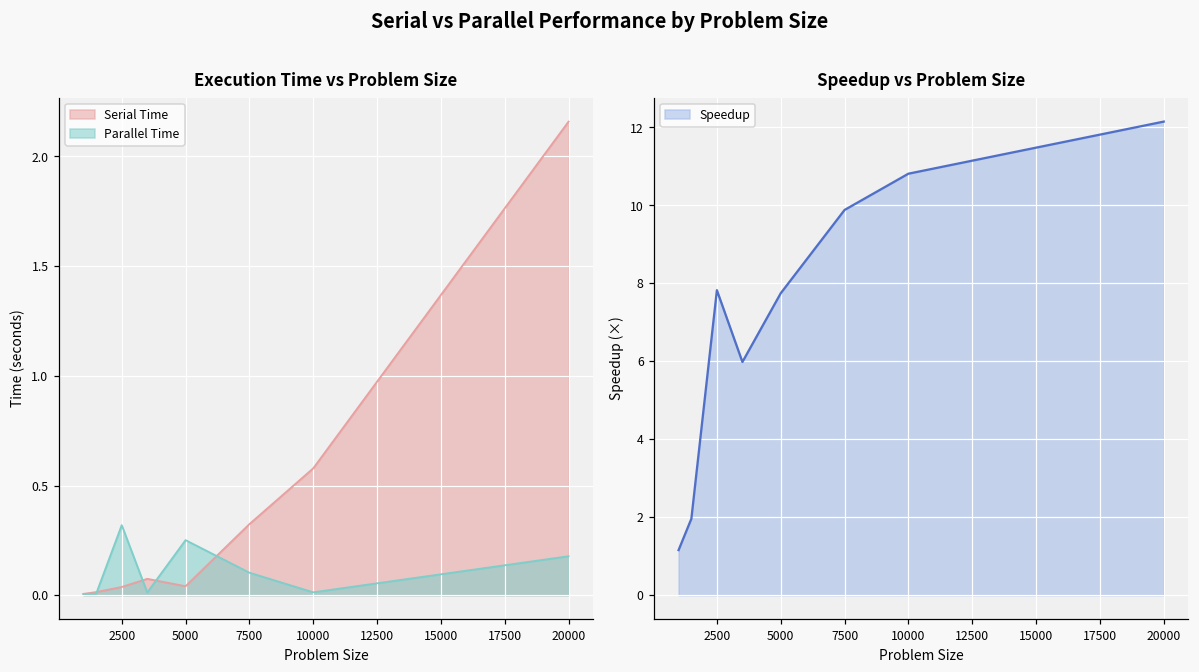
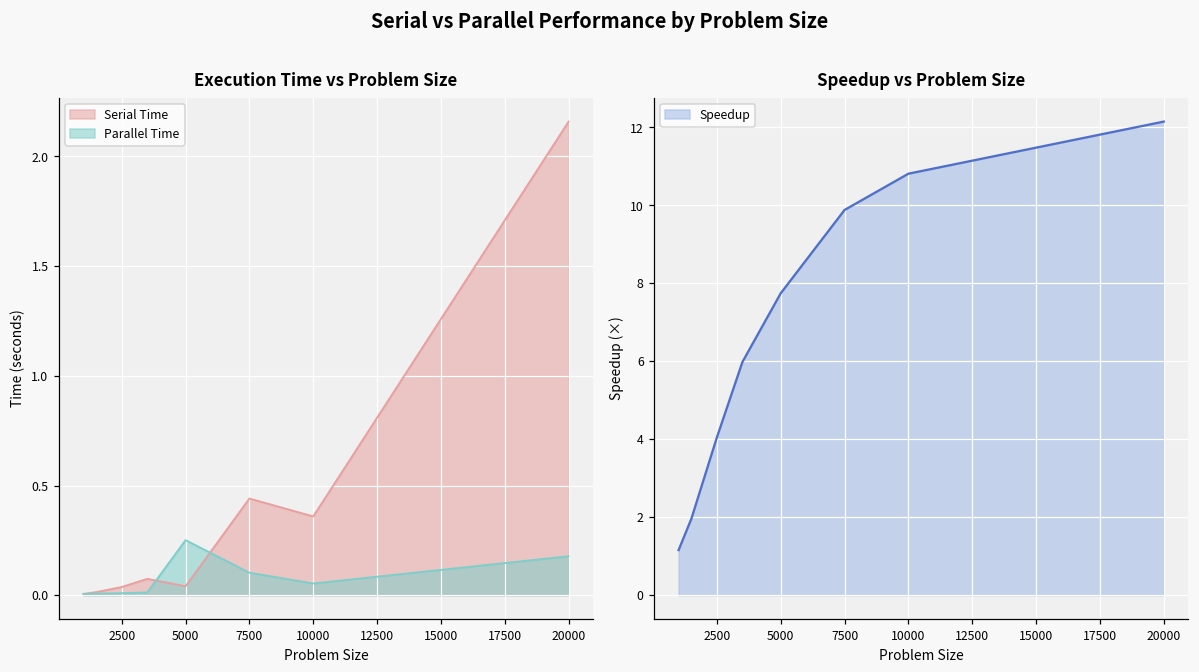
Execution Time vs Problem Size, Parallel Time, 2500: 0.32 -> 0.01
Execution Time vs Problem Size, Serial Time, 7500: 0.32 -> 0.44
Execution Time vs Problem Size, Serial Time, 10000: 0.58 -> 0.36
Execution Time vs Problem Size, Parallel Time, 10000: 0.01 -> 0.05
Speedup vs Problem Size, 2500: 7.8 -> 4.0
